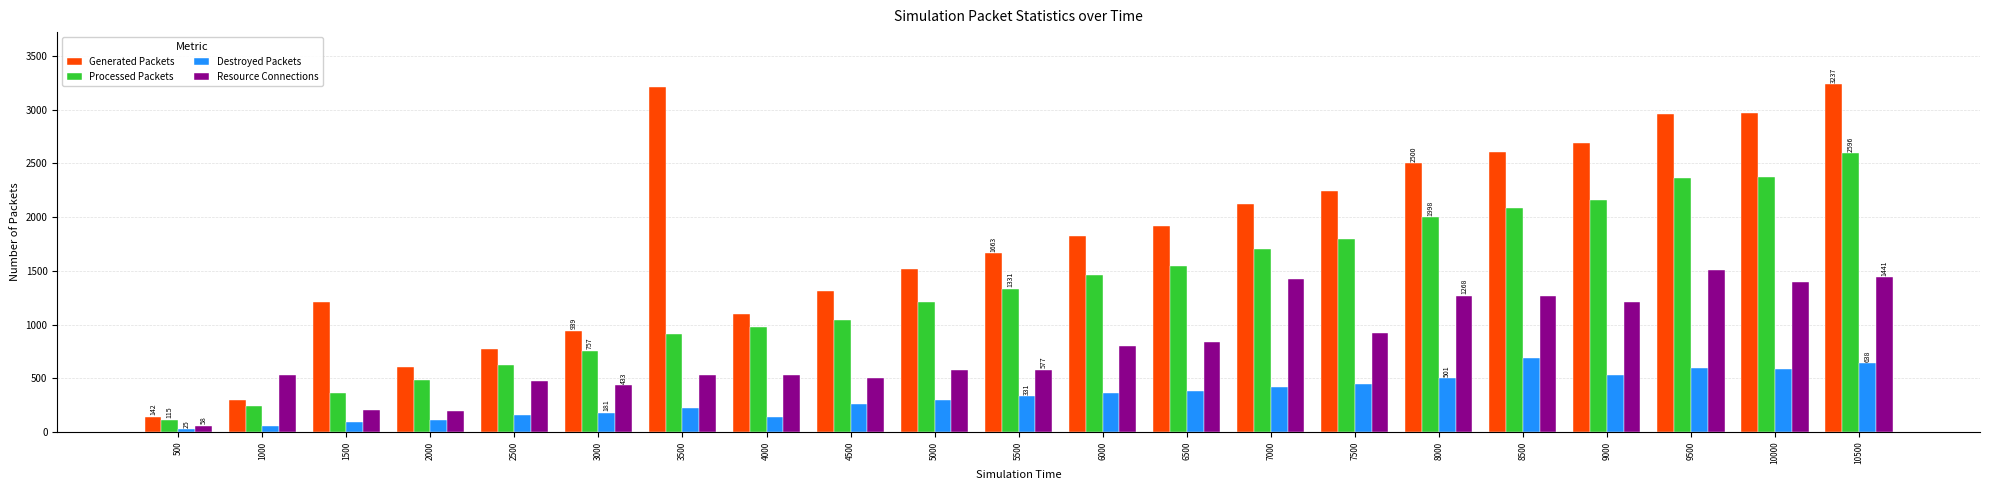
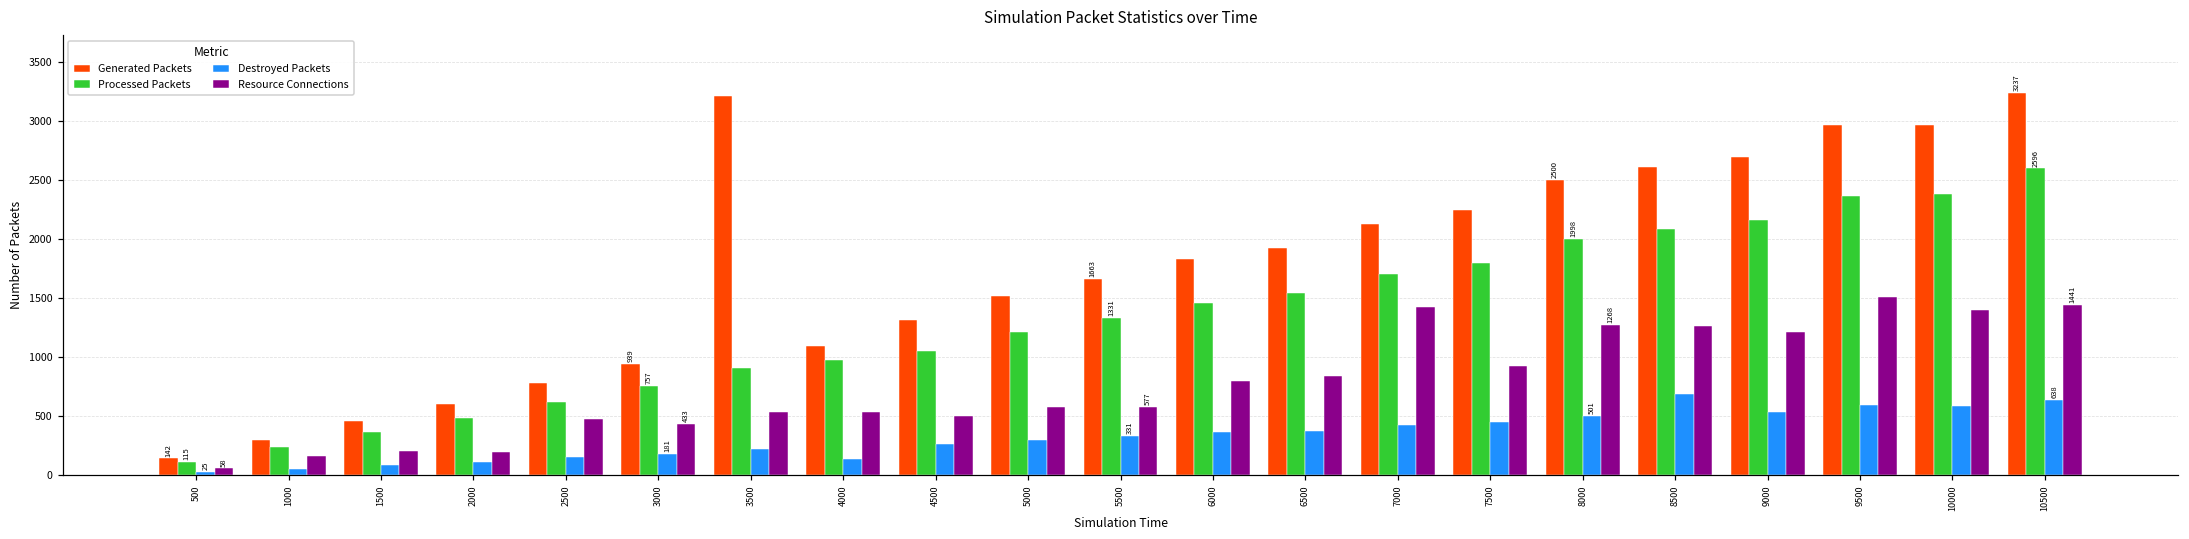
Resource Connections, 1000: 530 -> 160
Generated Packets, 1500: 1210 -> 460
